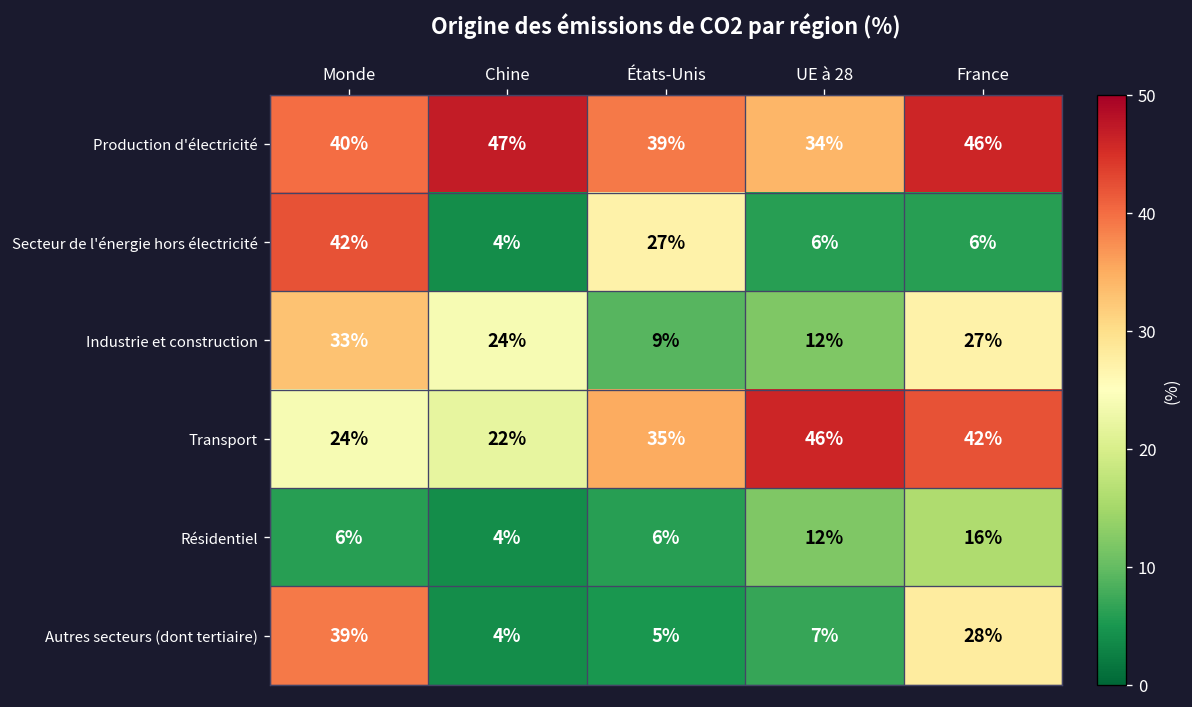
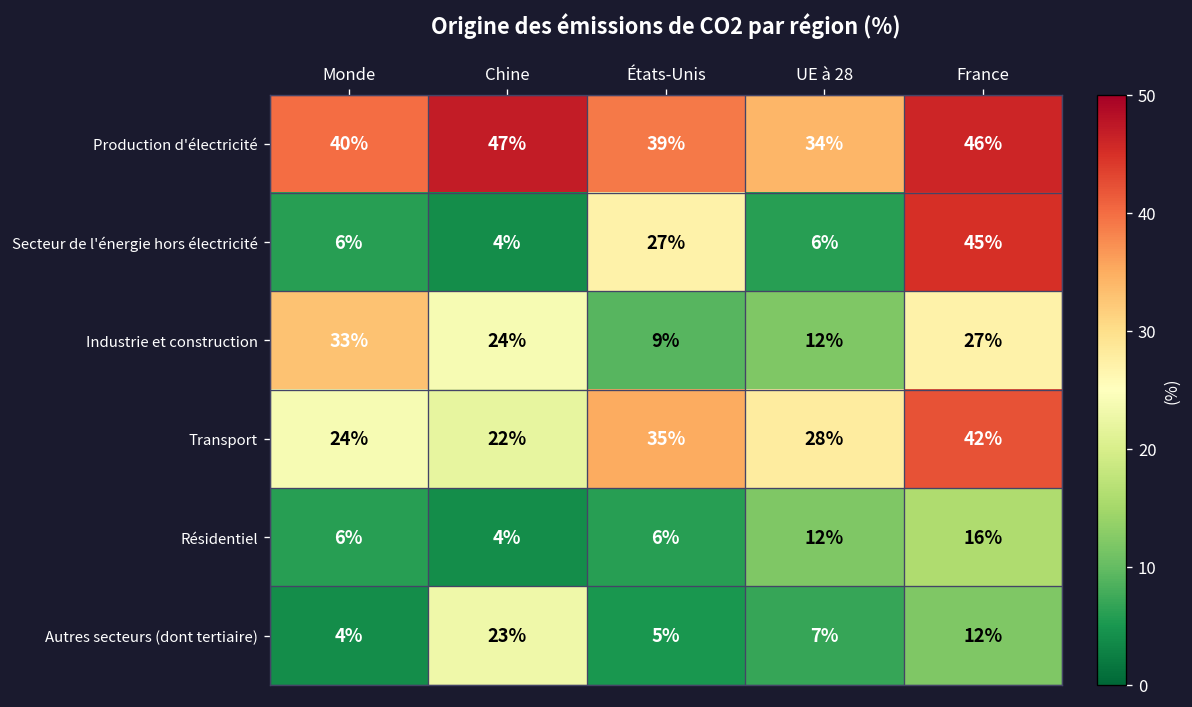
Secteur de l'énergie hors électricité, Monde: 42% -> 6%
Secteur de l'énergie hors électricité, France: 6% -> 45%
Transport, UE à 28: 46% -> 28%
Autres secteurs (dont tertiaire), Monde: 39% -> 4%
Autres secteurs (dont tertiaire), Chine: 4% -> 23%
Autres secteurs (dont tertiaire), France: 28% -> 12%
